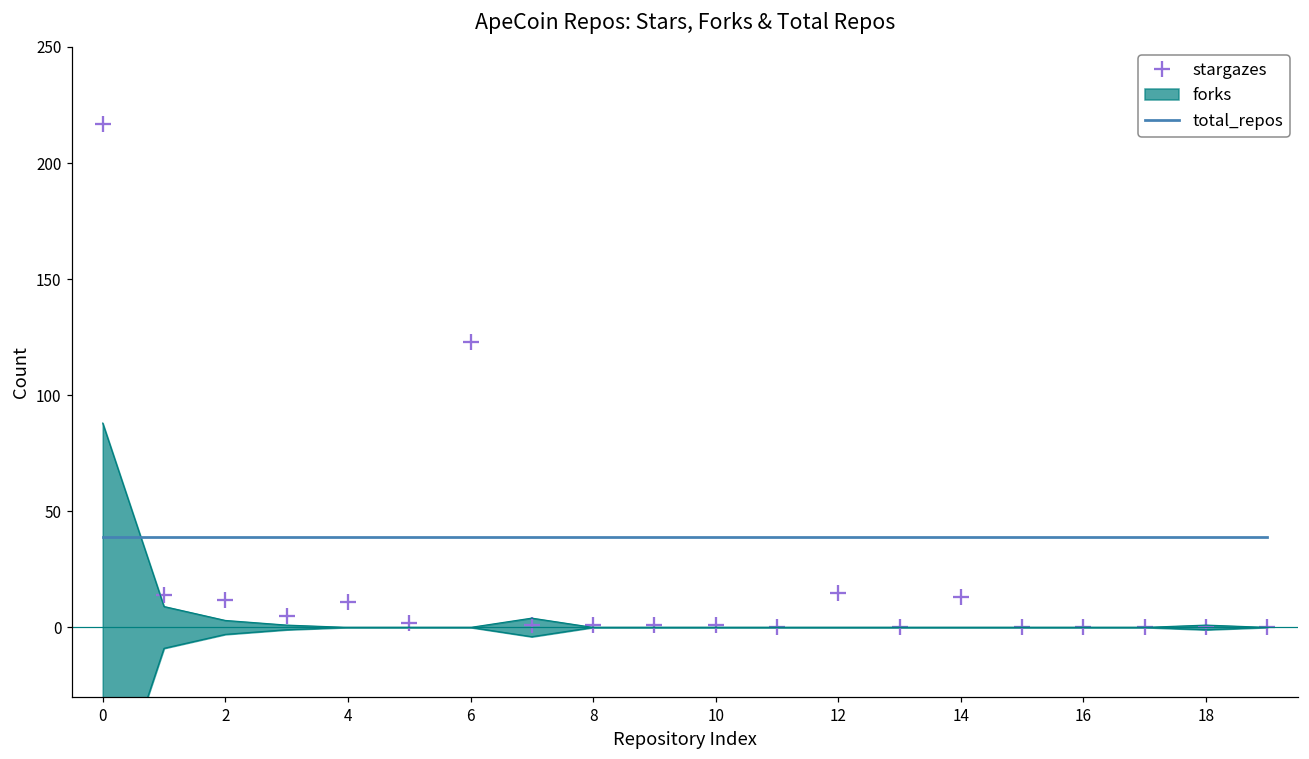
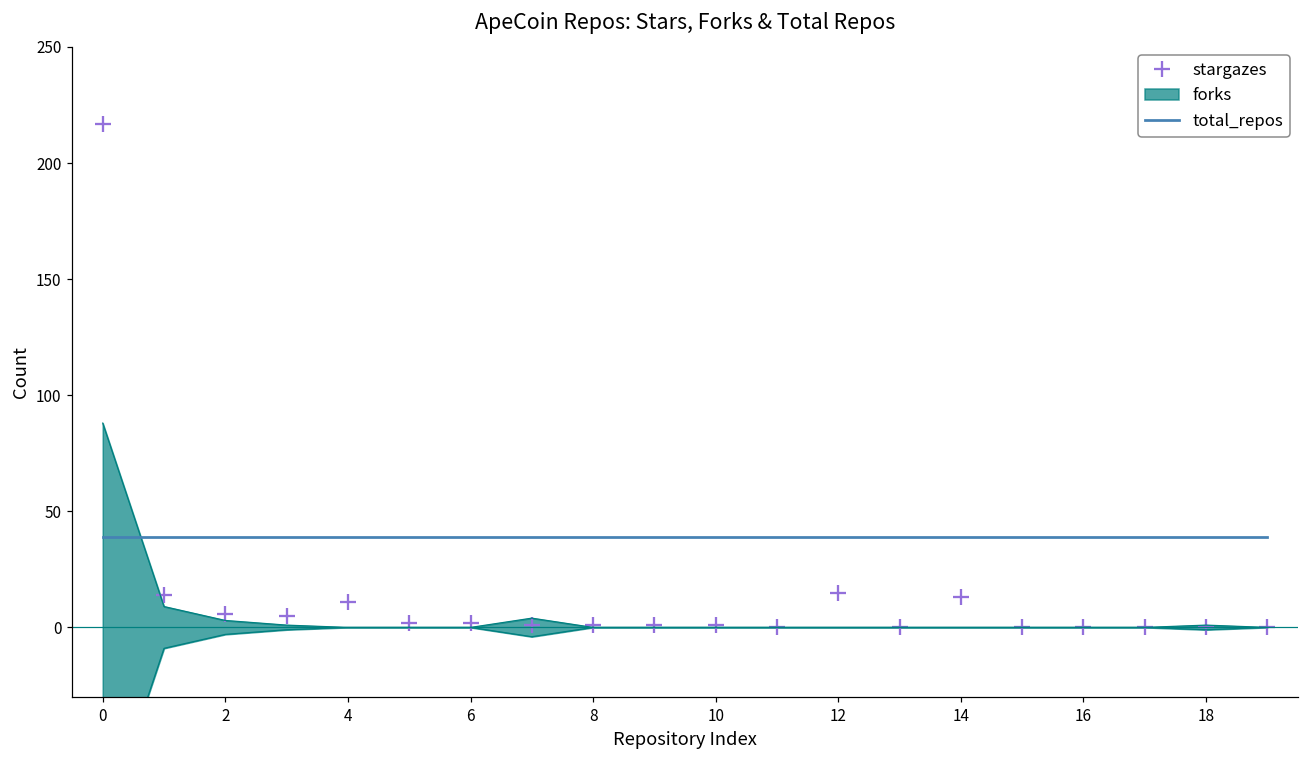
stargazes, 2: 12 -> 6
stargazes, 6: 123 -> 2
